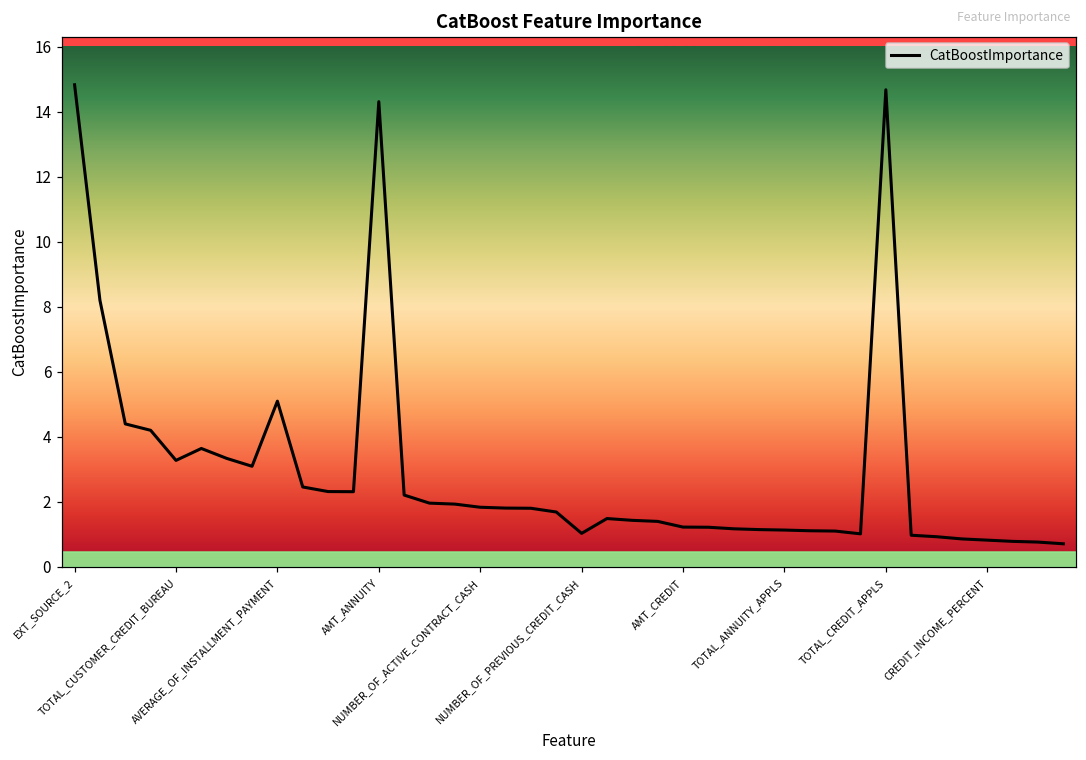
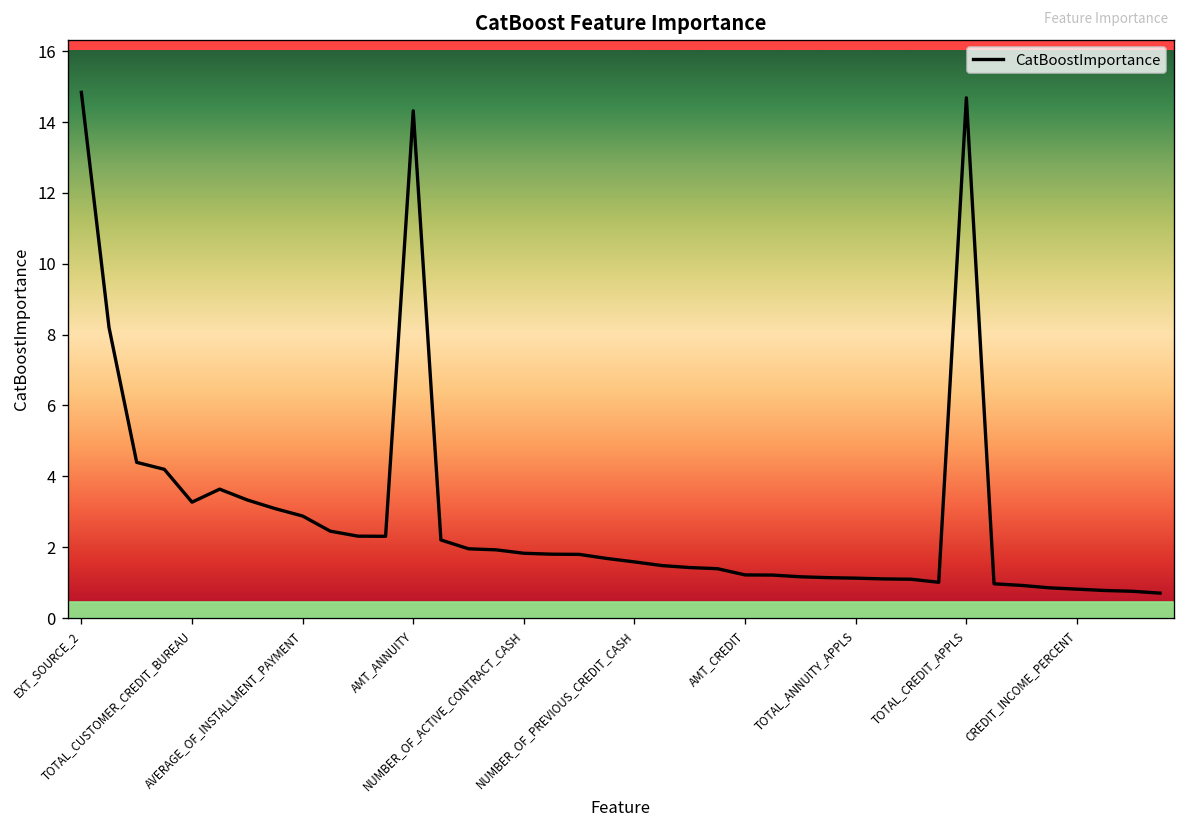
AVERAGE_OF_INSTALLMENT_PAYMENT: 5.1 -> 2.9
NUMBER_OF_PREVIOUS_CREDIT_CASH: 1.0 -> 1.6
